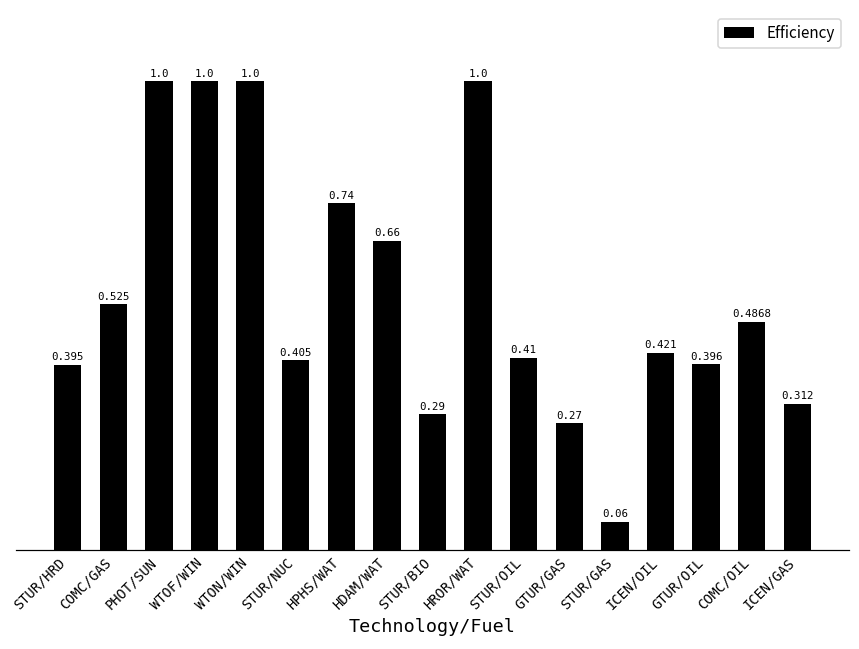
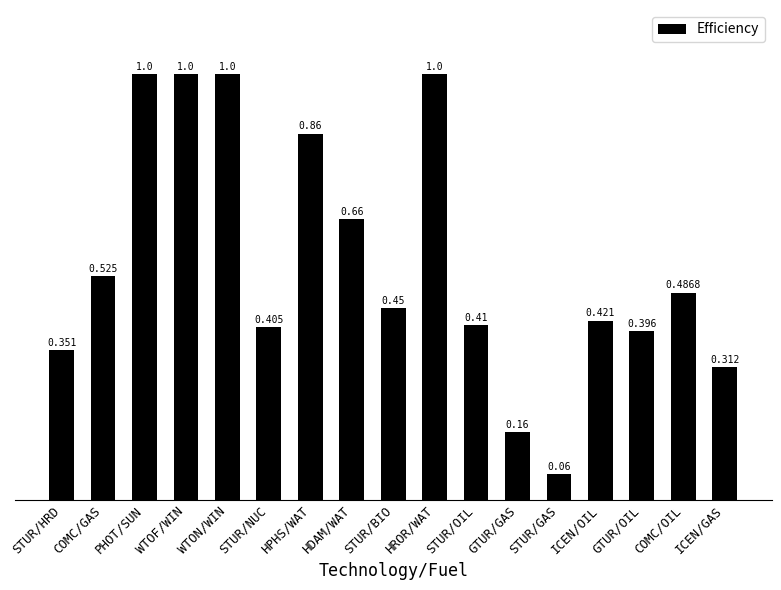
STUR/HRD: 0.395 -> 0.351
HPHS/WAT: 0.74 -> 0.86
STUR/BIO: 0.29 -> 0.45
GTUR/GAS: 0.27 -> 0.16
